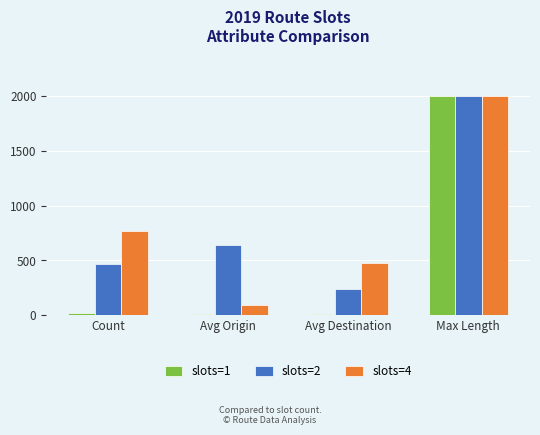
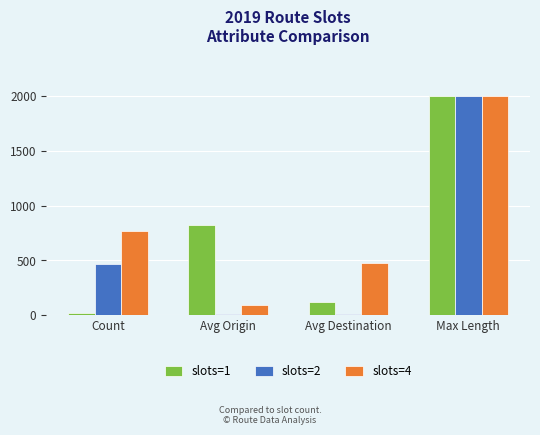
slots=1, Avg Origin: 10 -> 820
slots=2, Avg Origin: 640 -> 10
slots=1, Avg Destination: 10 -> 120
slots=2, Avg Destination: 230 -> 10
